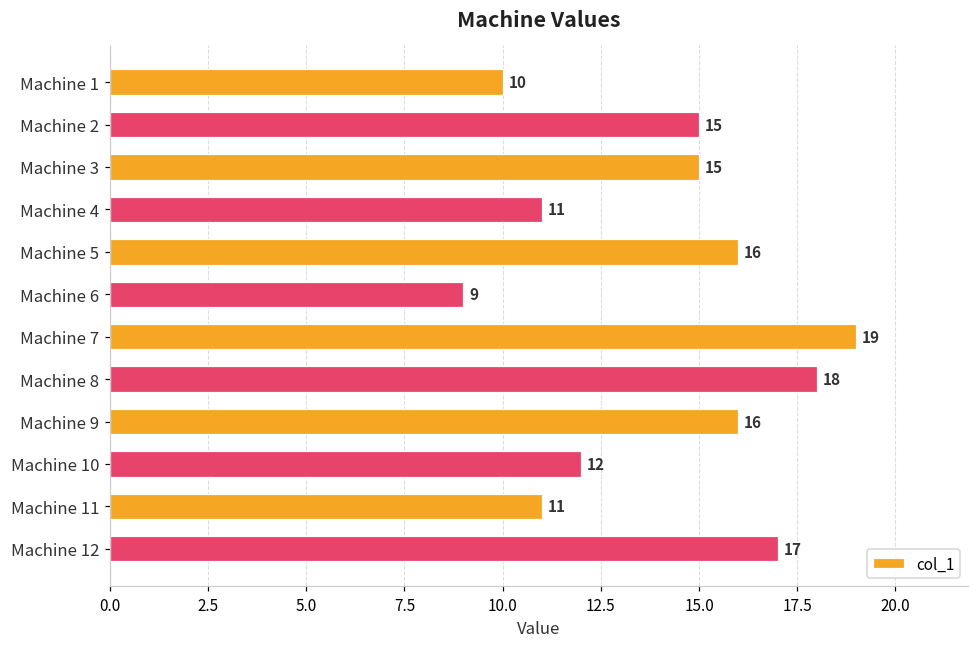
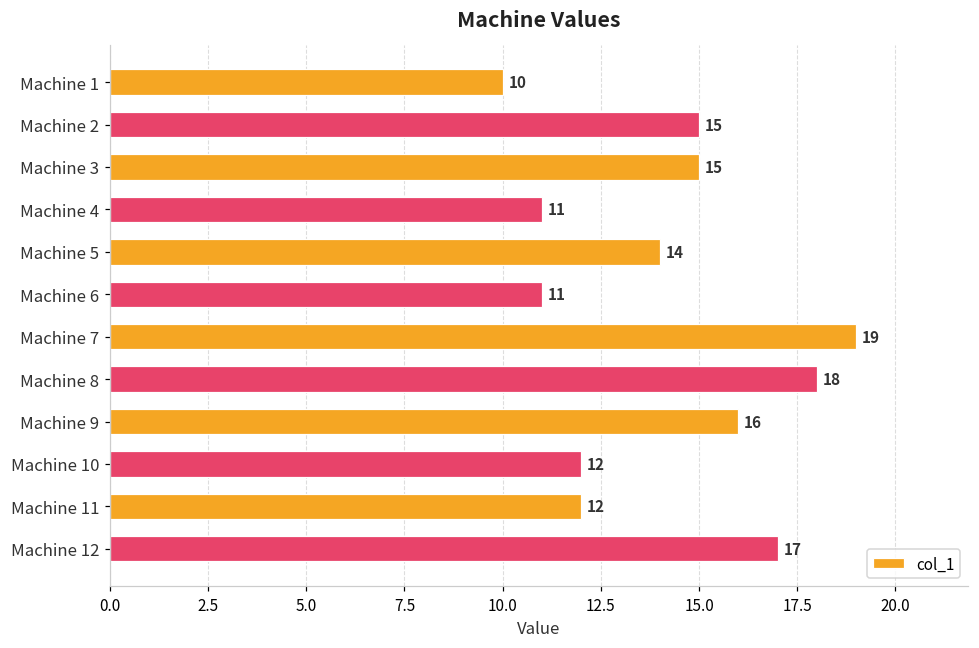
Machine 5: 16 -> 14
Machine 6: 9 -> 11
Machine 11: 11 -> 12
